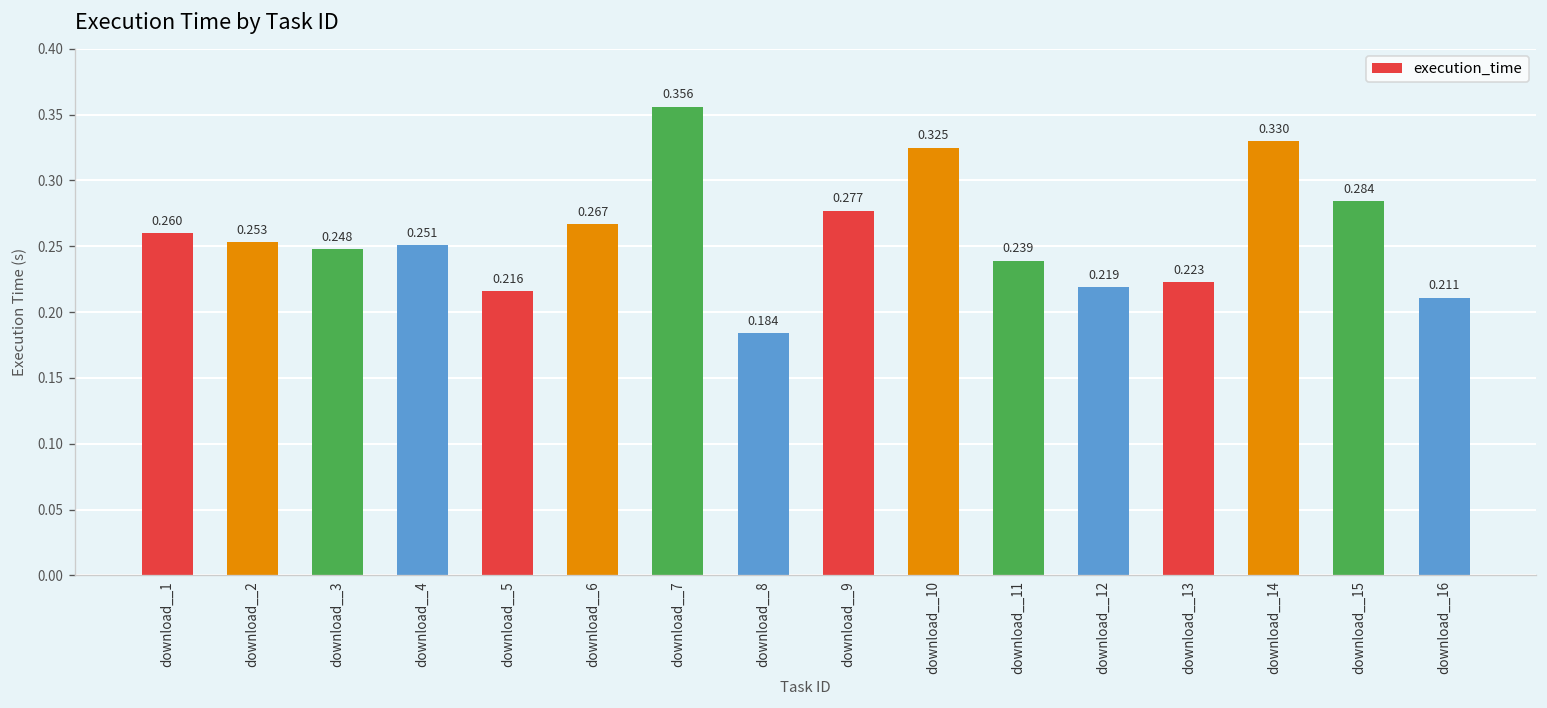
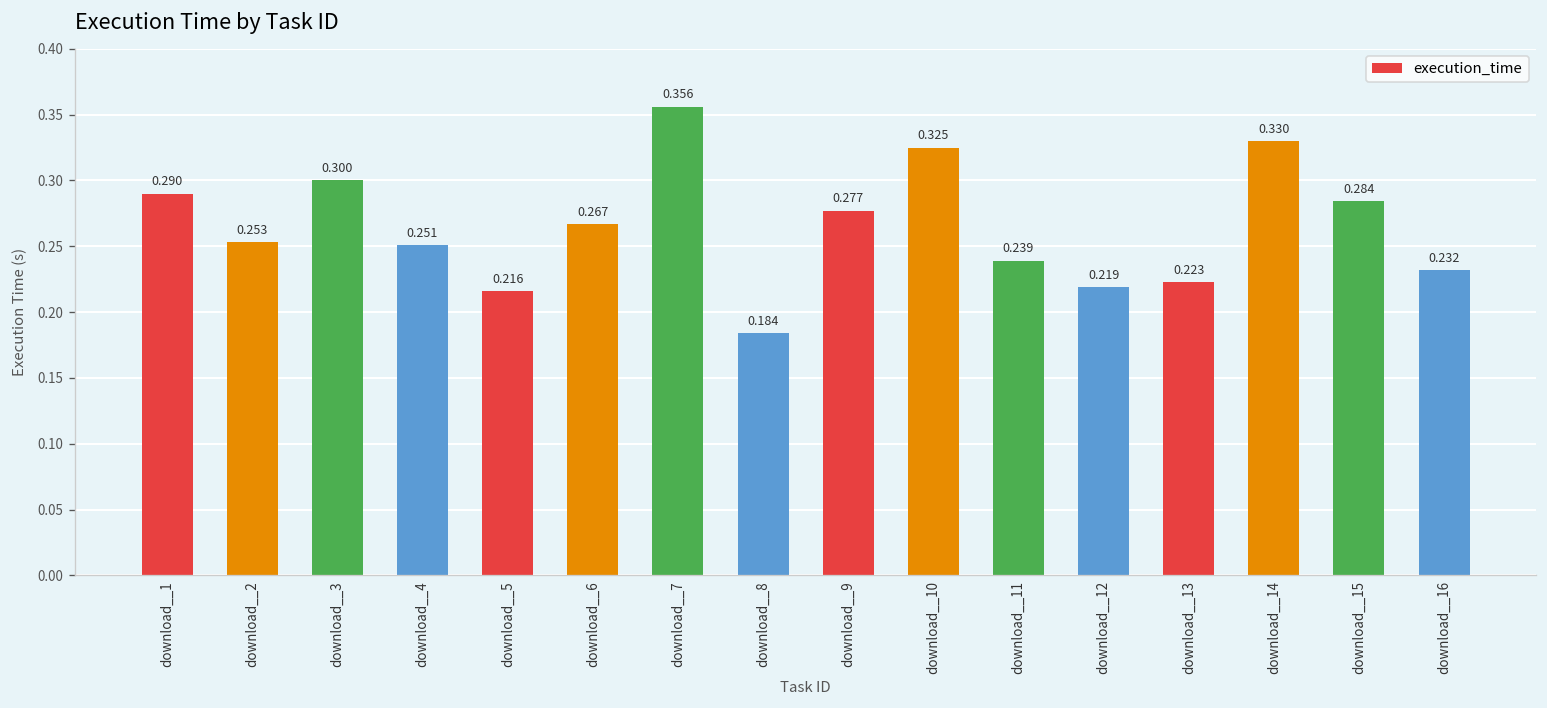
download__1: 0.260 -> 0.290
download__3: 0.248 -> 0.300
download__16: 0.211 -> 0.232
